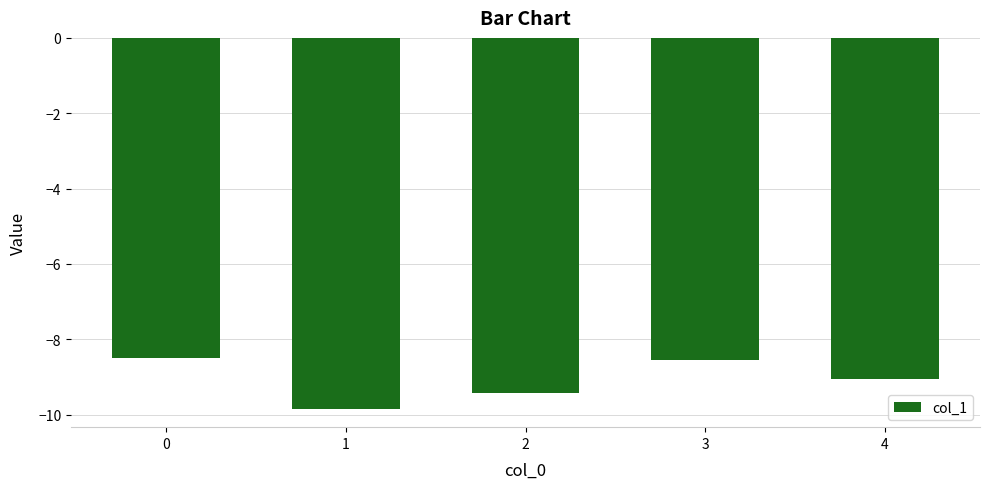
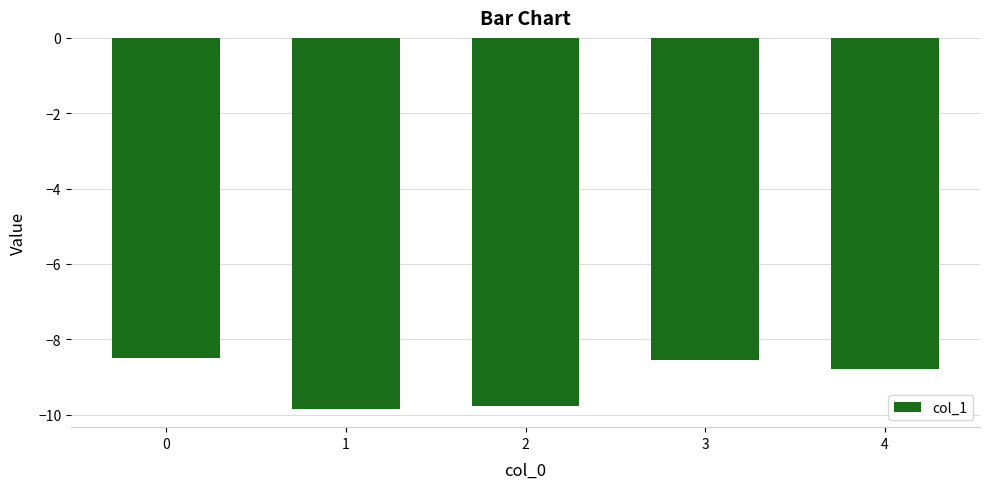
2: -9.4 -> -9.8
4: -9.0 -> -8.8
